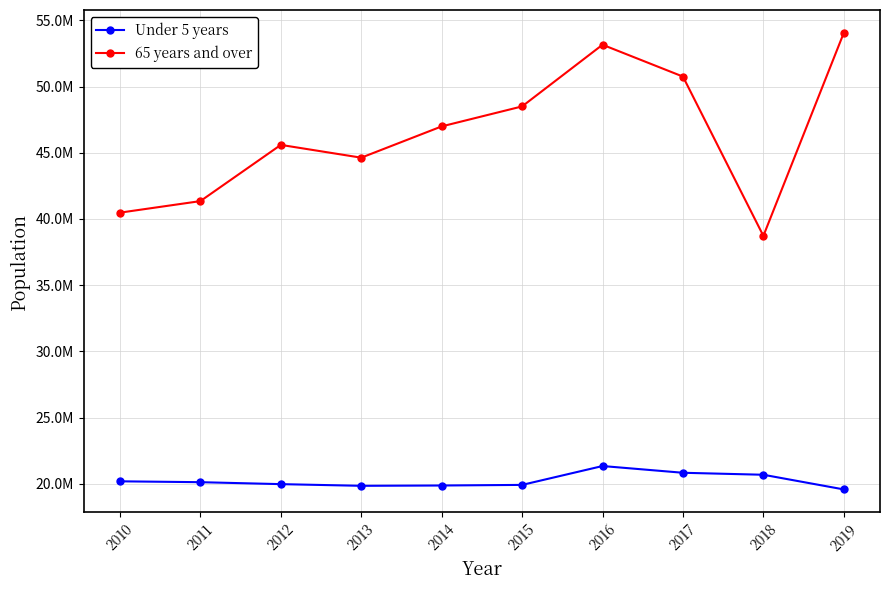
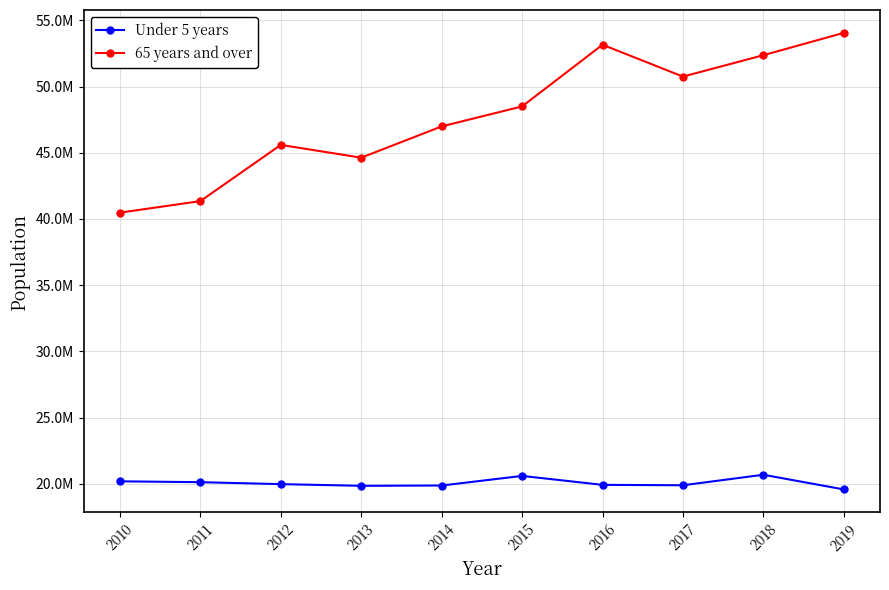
Under 5 years, 2015: 19900000 -> 20600000
Under 5 years, 2016: 21300000 -> 19900000
Under 5 years, 2017: 20800000 -> 19900000
65 years and over, 2018: 38700000 -> 52400000
